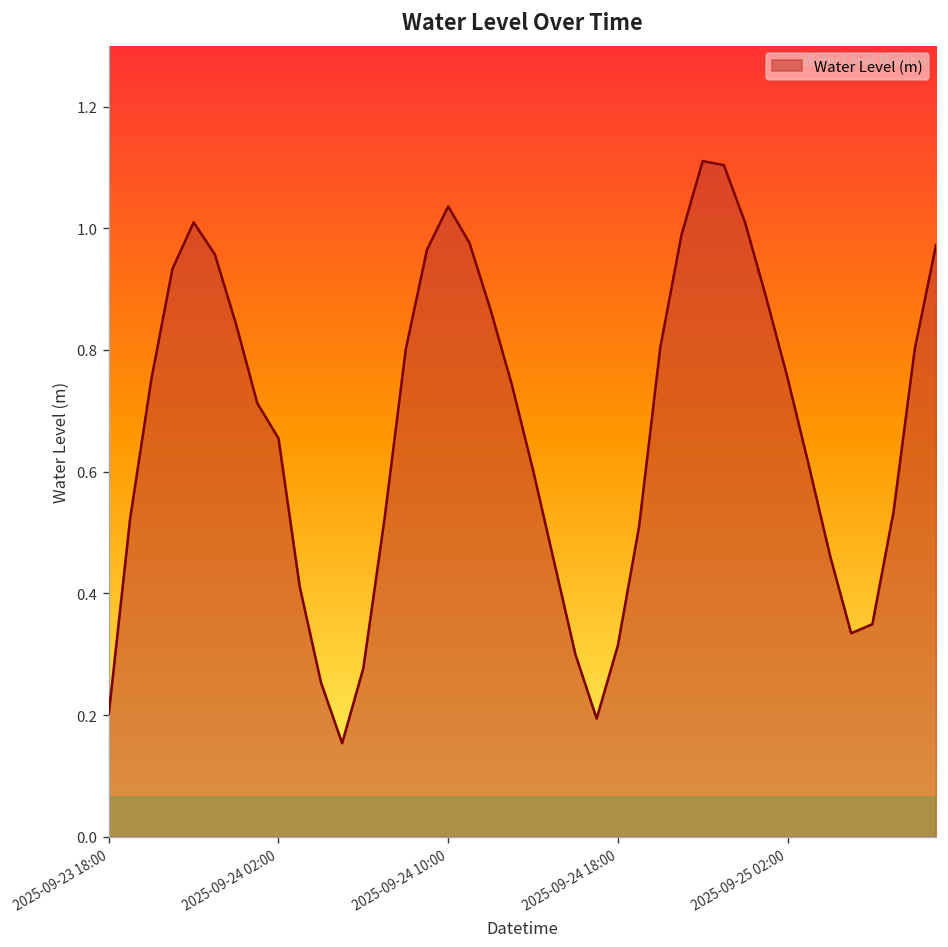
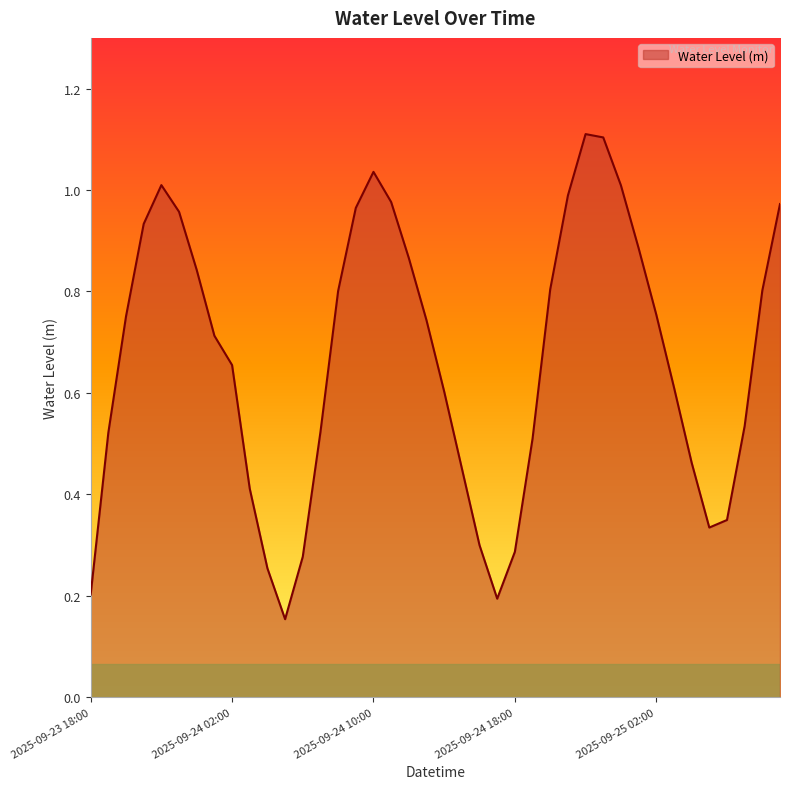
2025-09-24 18:00: 0.31 -> 0.29
